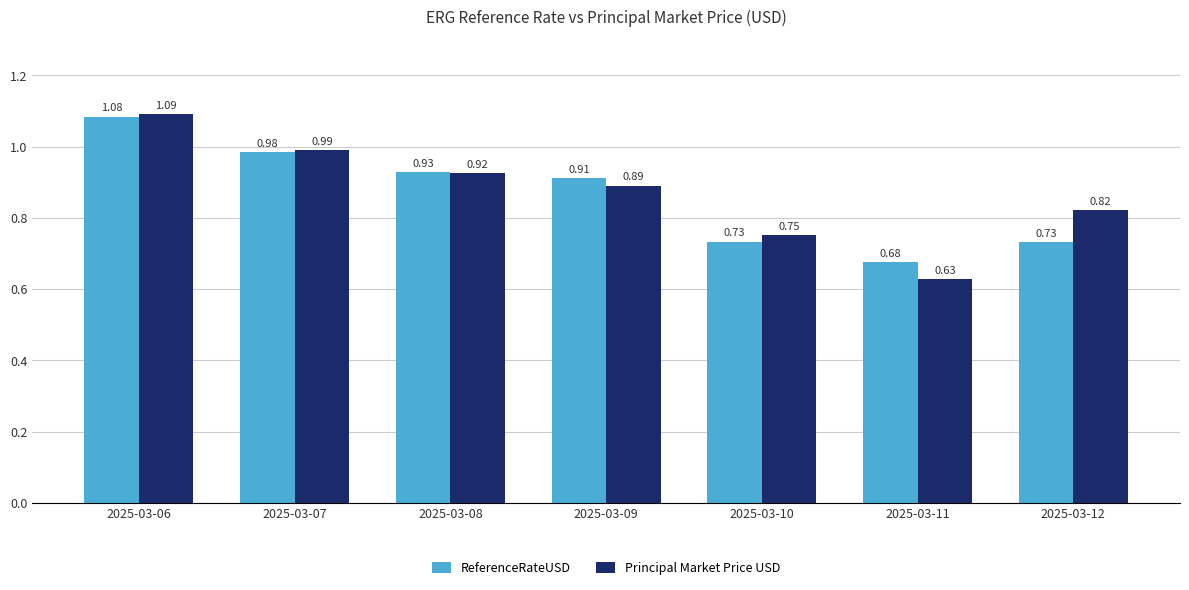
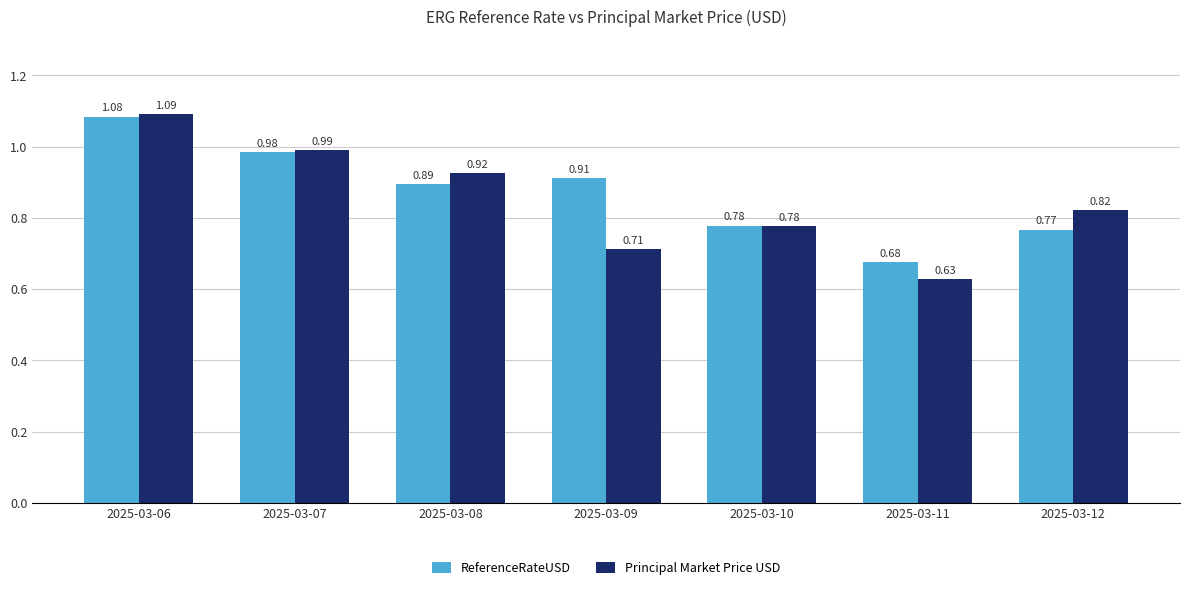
ReferenceRateUSD, 2025-03-08: 0.93 -> 0.89
Principal Market Price USD, 2025-03-09: 0.89 -> 0.71
ReferenceRateUSD, 2025-03-10: 0.73 -> 0.78
Principal Market Price USD, 2025-03-10: 0.75 -> 0.78
ReferenceRateUSD, 2025-03-12: 0.73 -> 0.77
